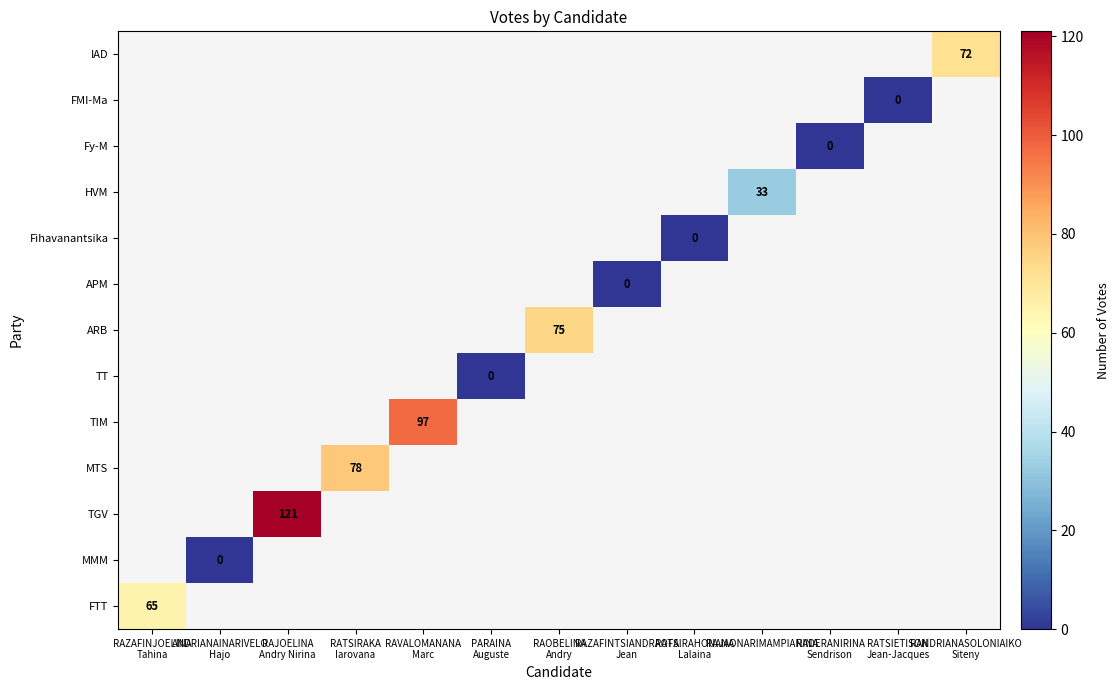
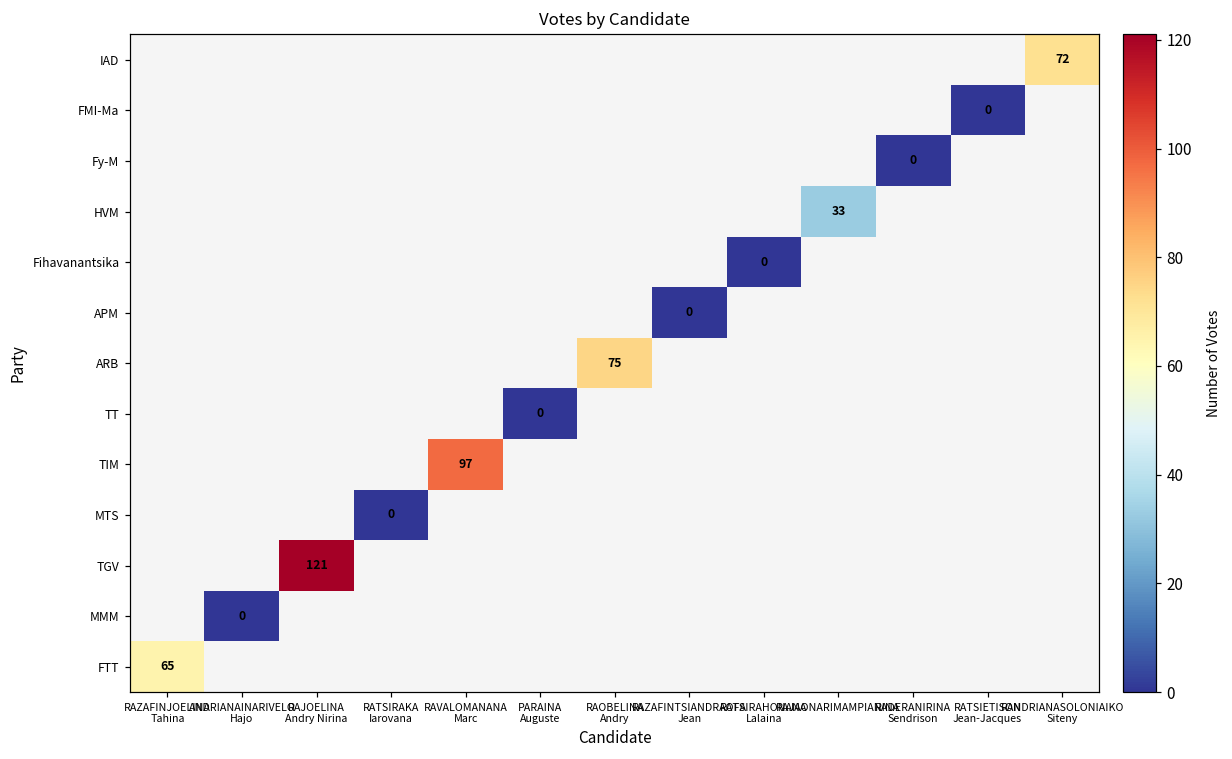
MTS, RATSIRAKA Iarovana: 78 -> 0
